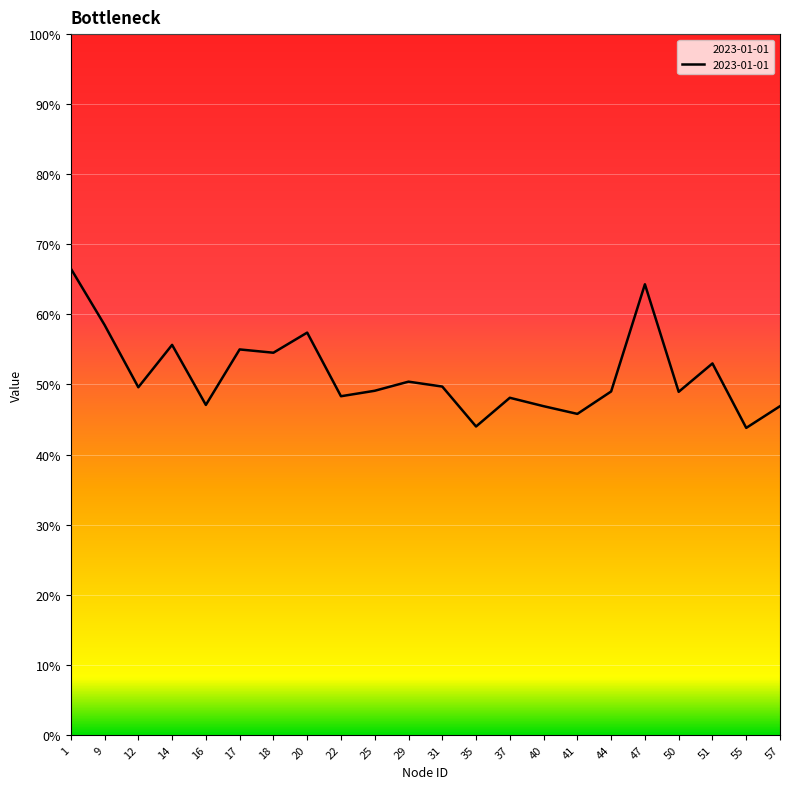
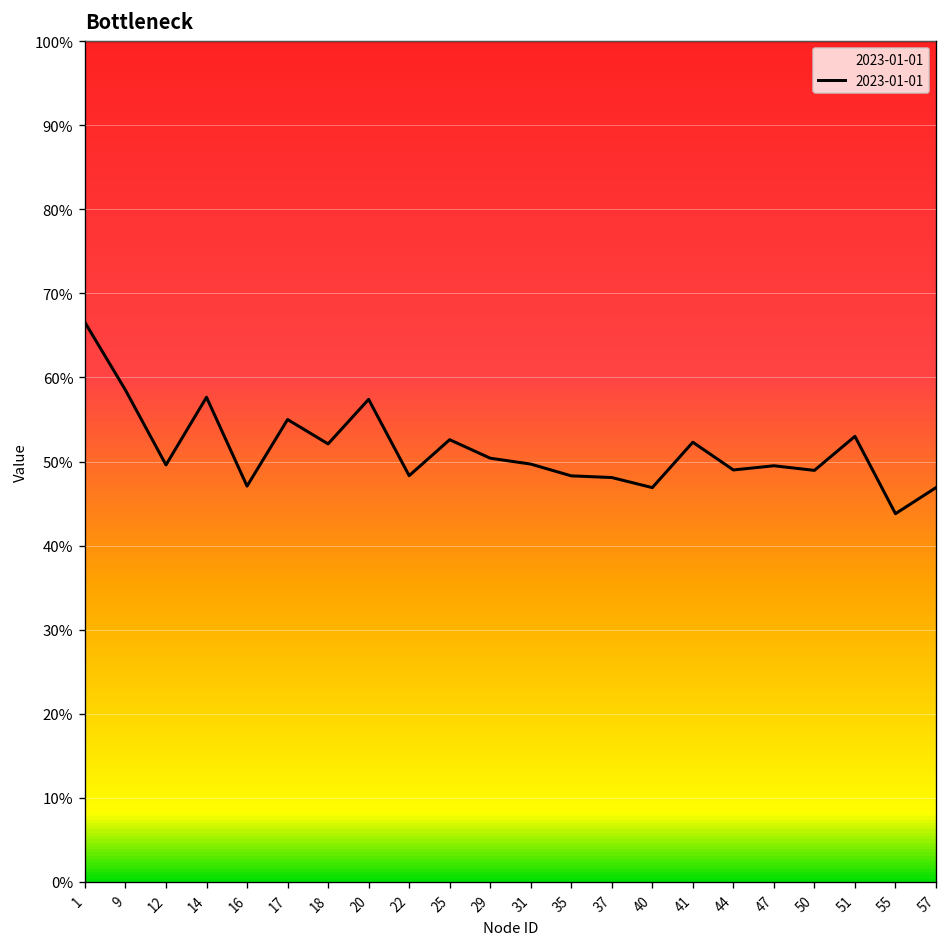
14: 56% -> 58%
18: 55% -> 52%
25: 49% -> 53%
35: 44% -> 48%
41: 46% -> 52%
47: 64% -> 50%
